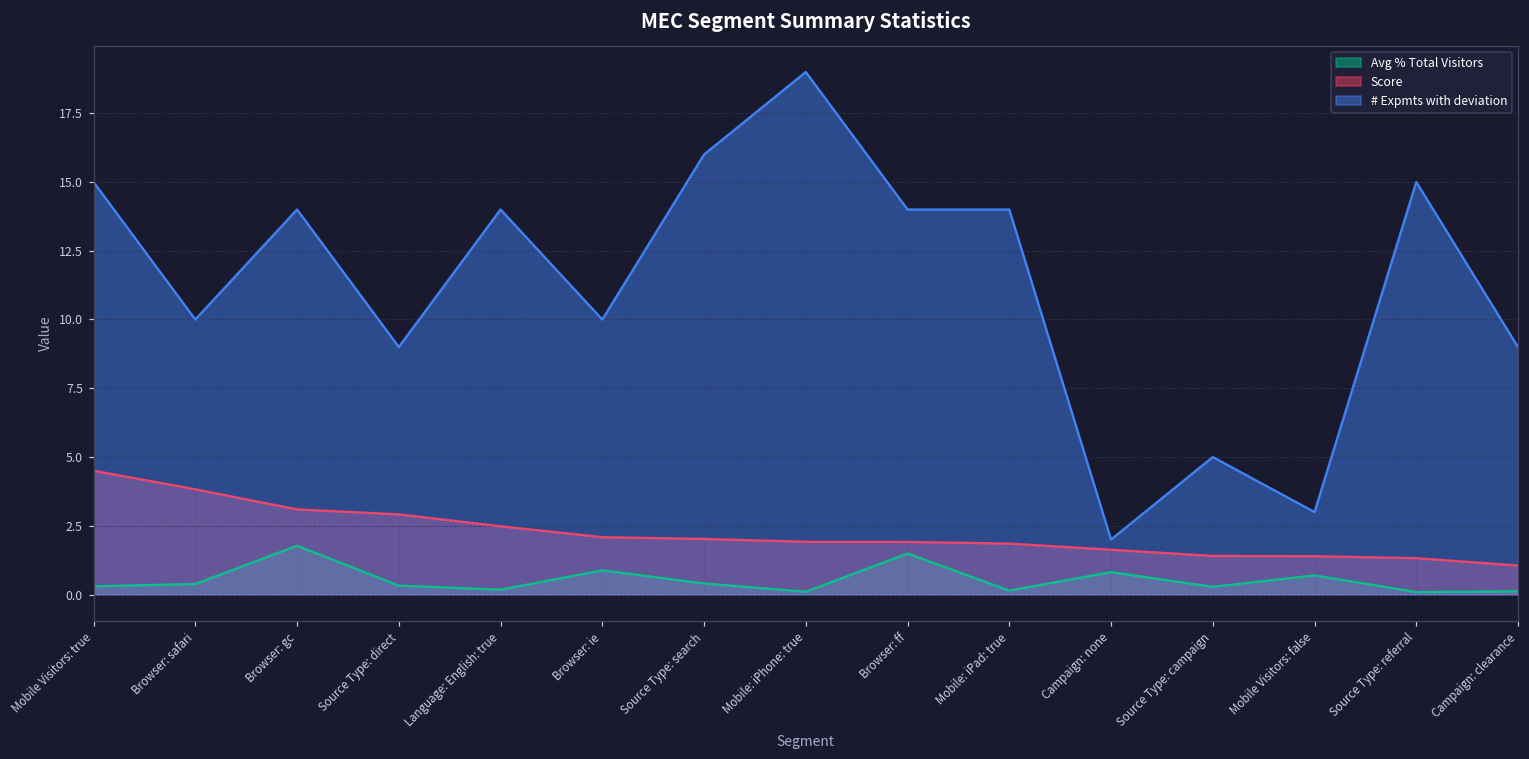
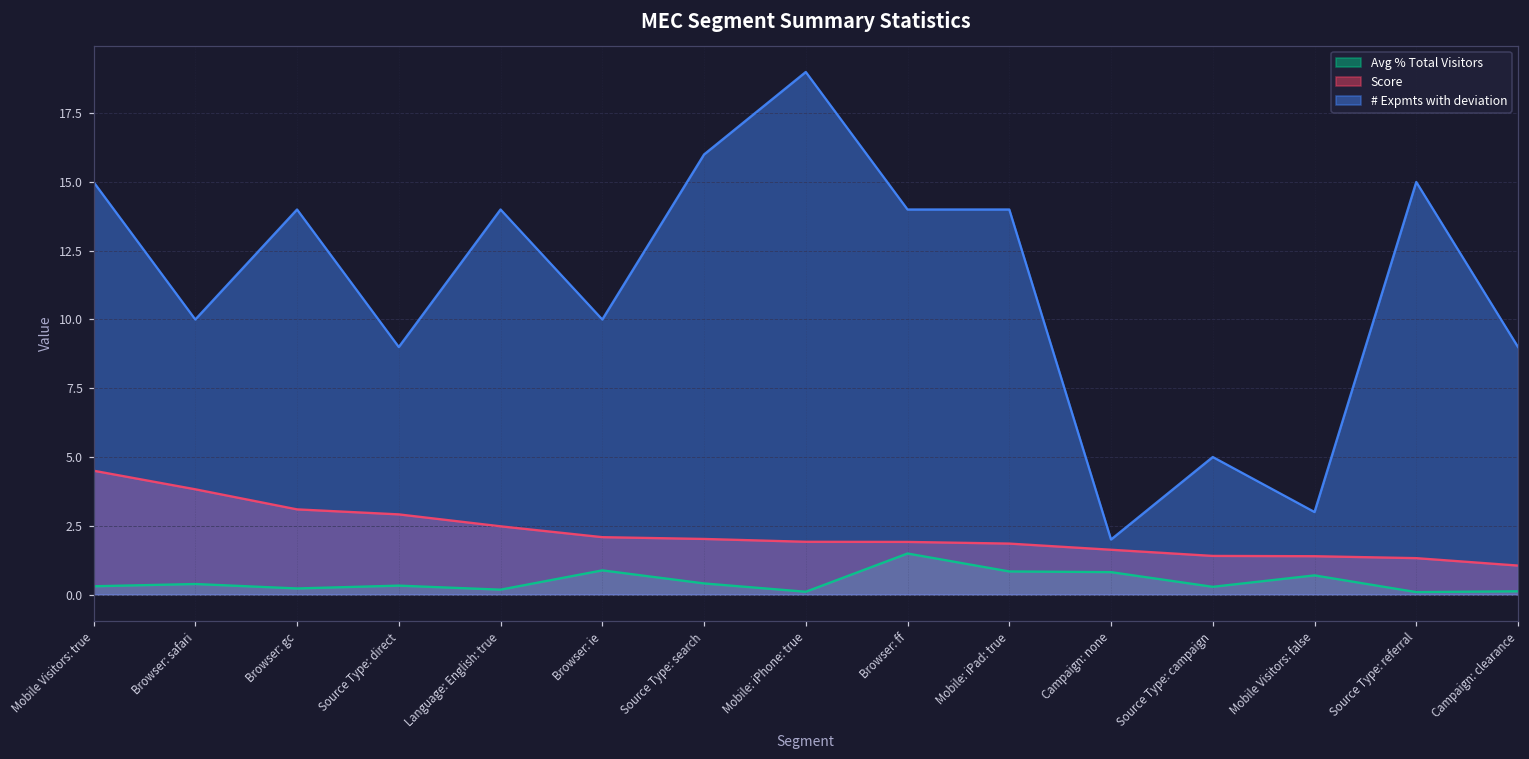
Avg % Total Visitors, Browser: gc: 1.8 -> 0.2
Avg % Total Visitors, Mobile: iPad: true: 0.1 -> 0.8
